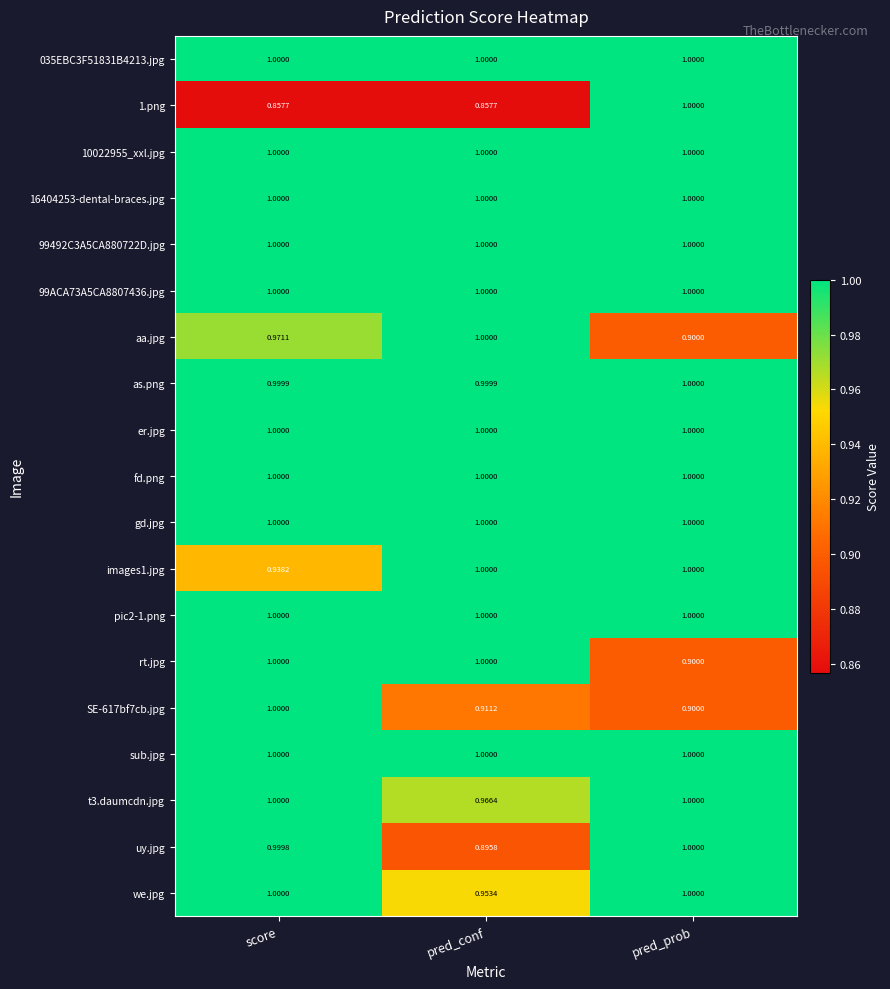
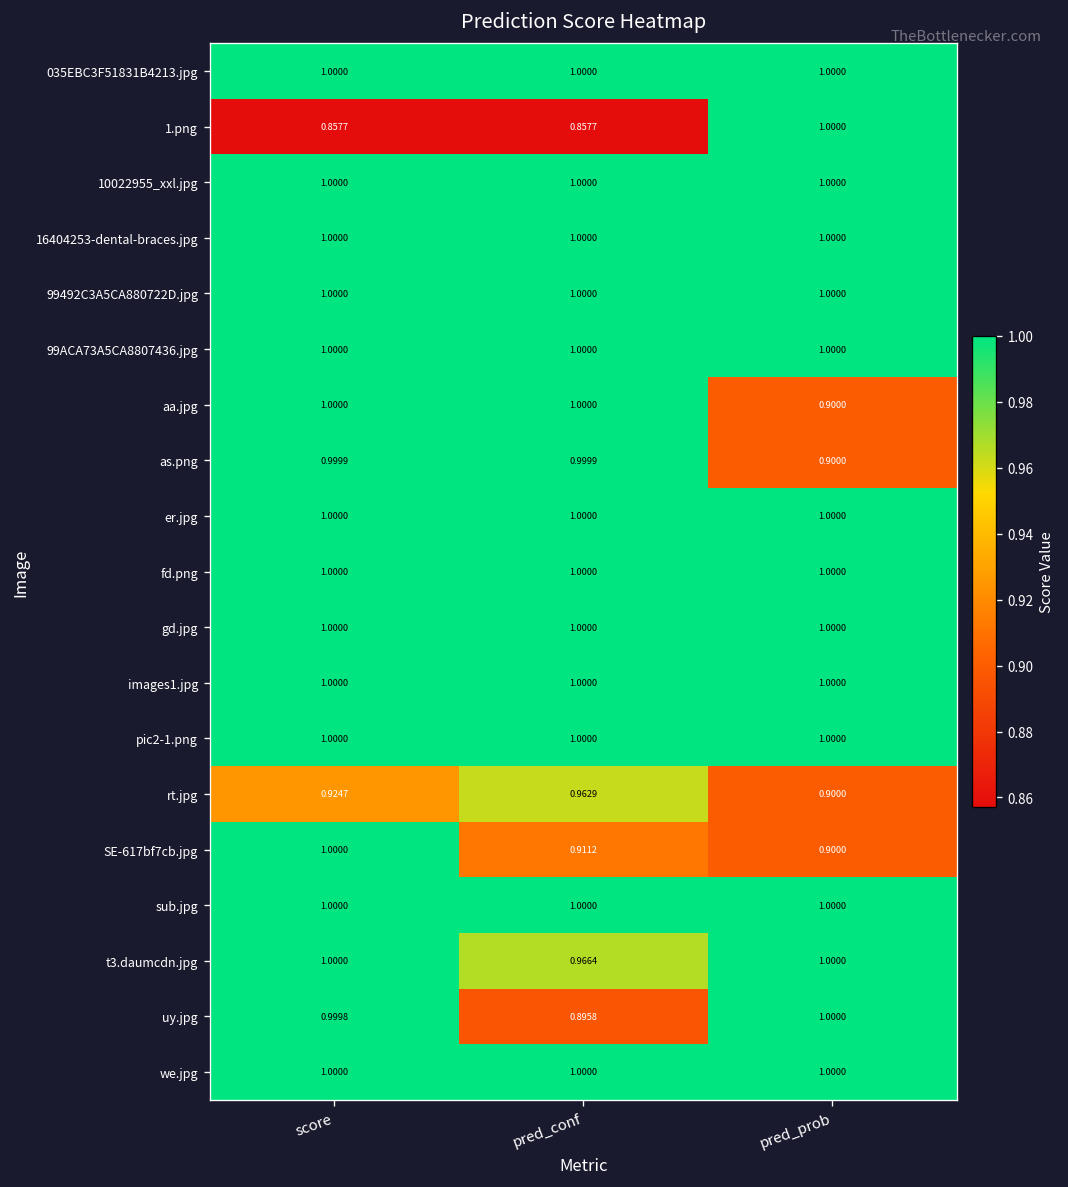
aa.jpg, score: 0.9711 -> 1.0000
as.png, pred_prob: 1.0000 -> 0.9000
images1.jpg, score: 0.9382 -> 1.0000
rt.jpg, score: 1.0000 -> 0.9247
rt.jpg, pred_conf: 1.0000 -> 0.9629
we.jpg, pred_conf: 0.9534 -> 1.0000
